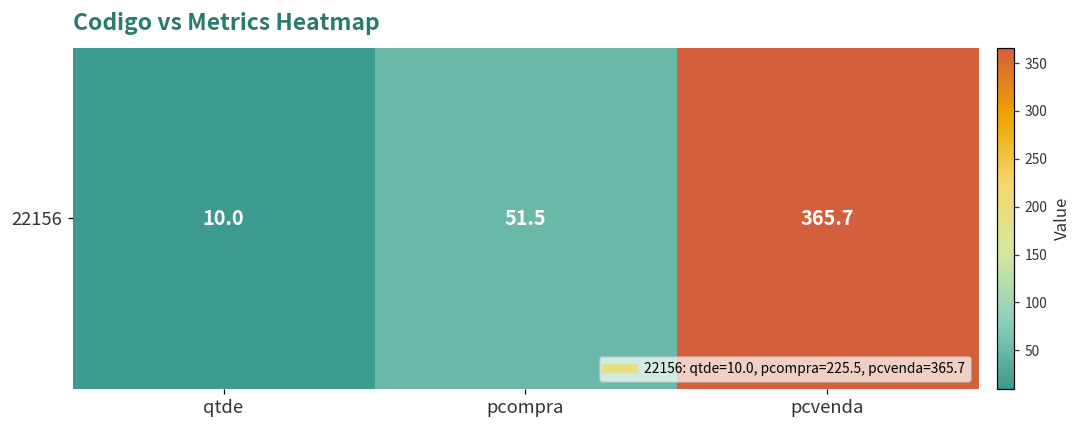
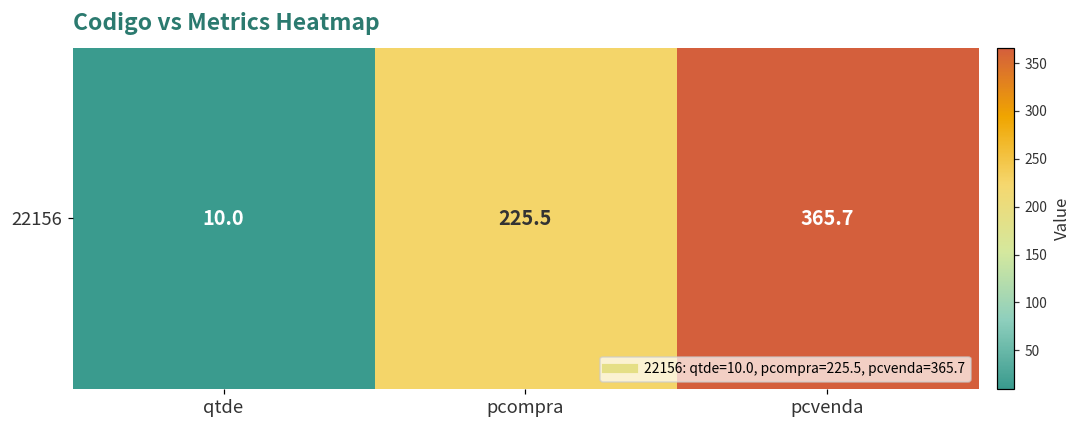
22156, pcompra: 51.5 -> 225.5
